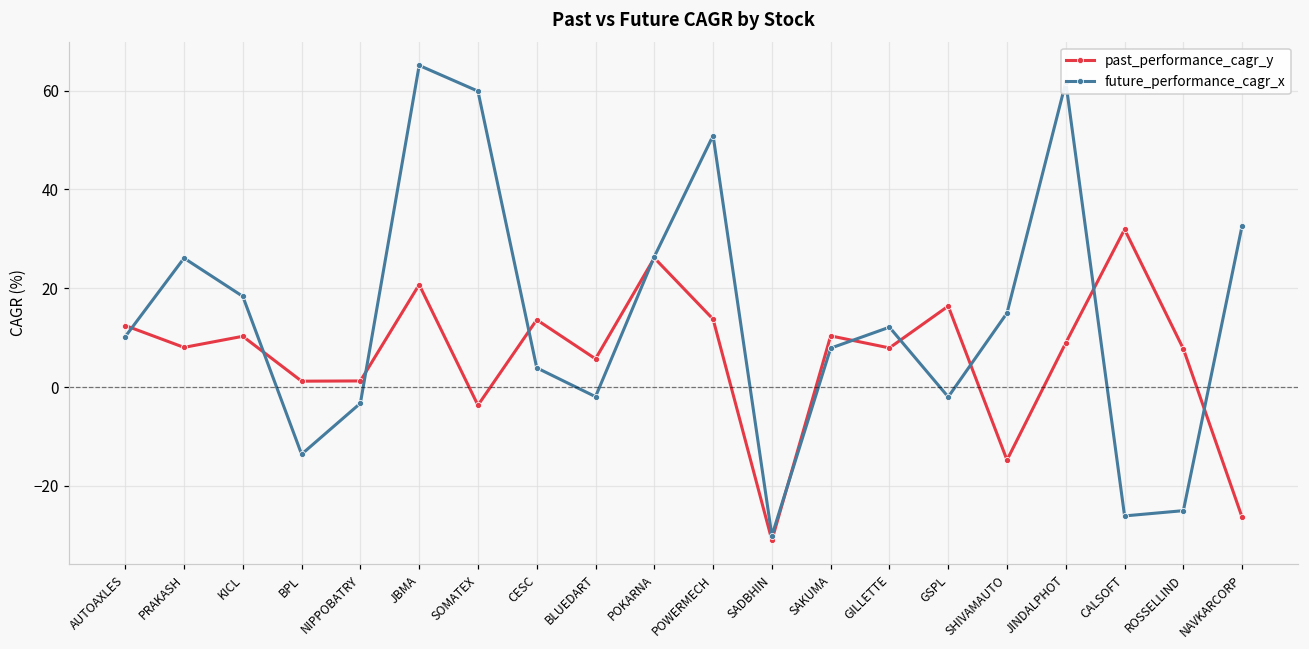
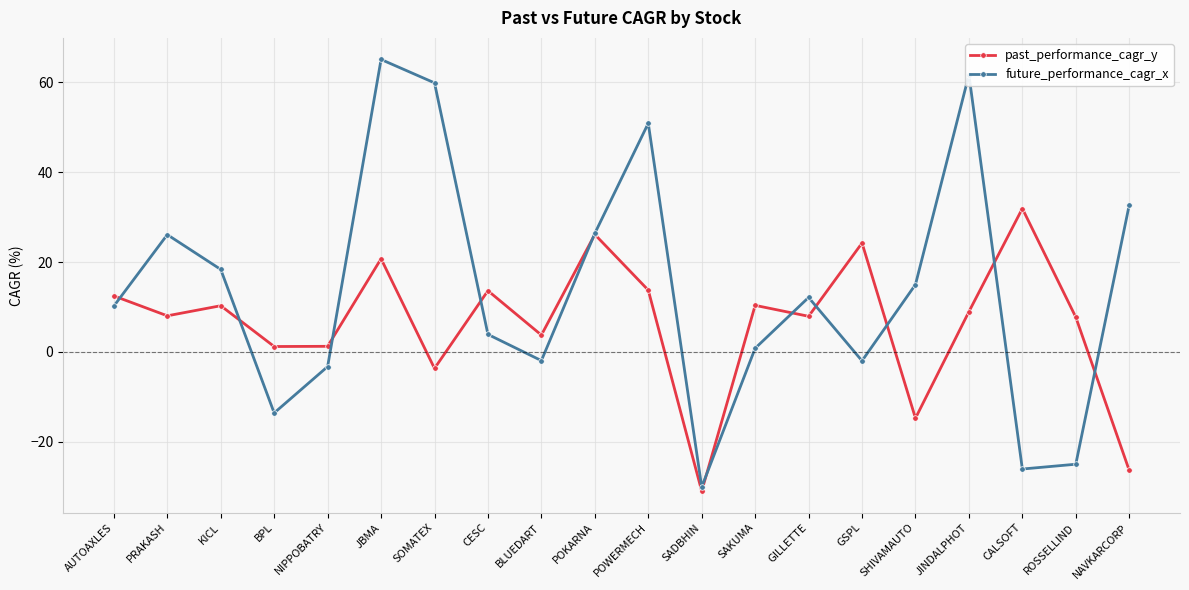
past_performance_cagr_y, BLUEDART: 6 -> 4
future_performance_cagr_x, SAKUMA: 8 -> 1
past_performance_cagr_y, GSPL: 16 -> 24
